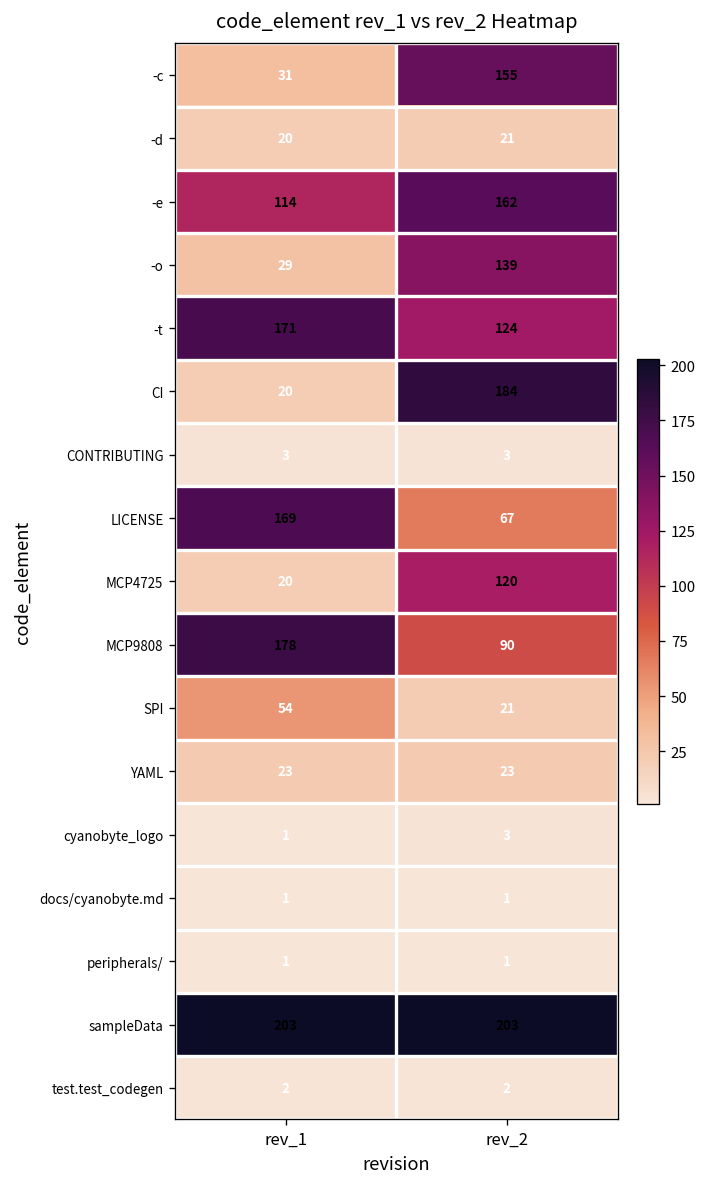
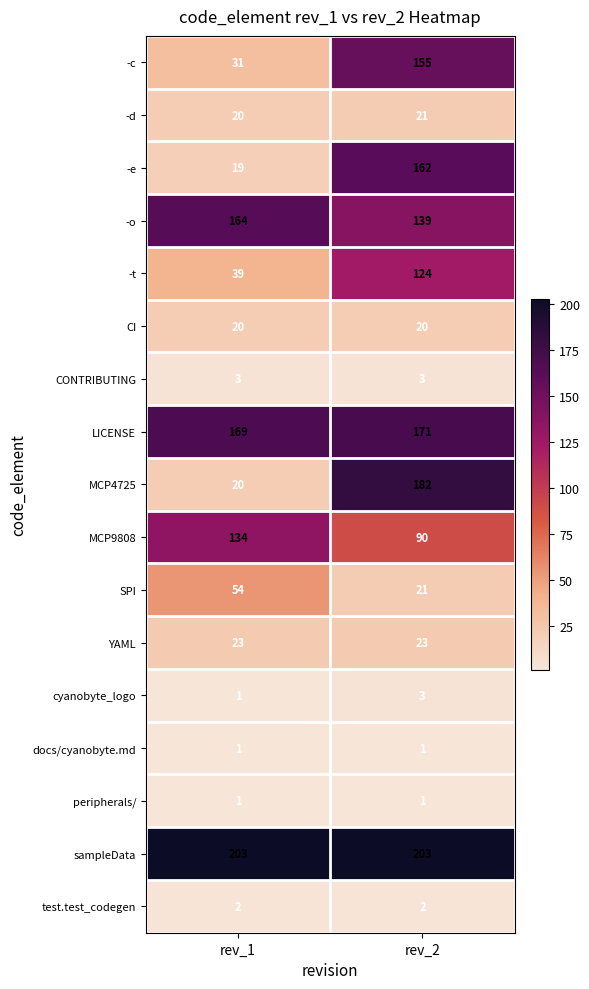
-e, rev_1: 114 -> 19
-o, rev_1: 29 -> 164
-t, rev_1: 171 -> 39
CI, rev_2: 184 -> 20
LICENSE, rev_2: 67 -> 171
MCP4725, rev_2: 120 -> 182
MCP9808, rev_1: 178 -> 134
